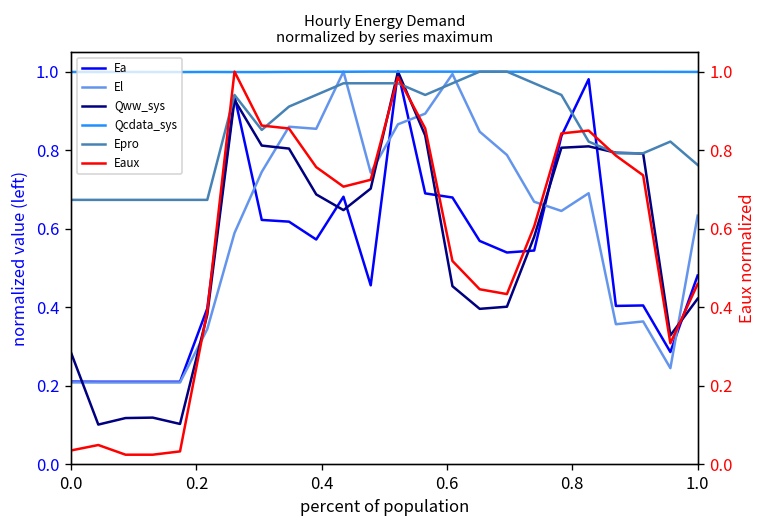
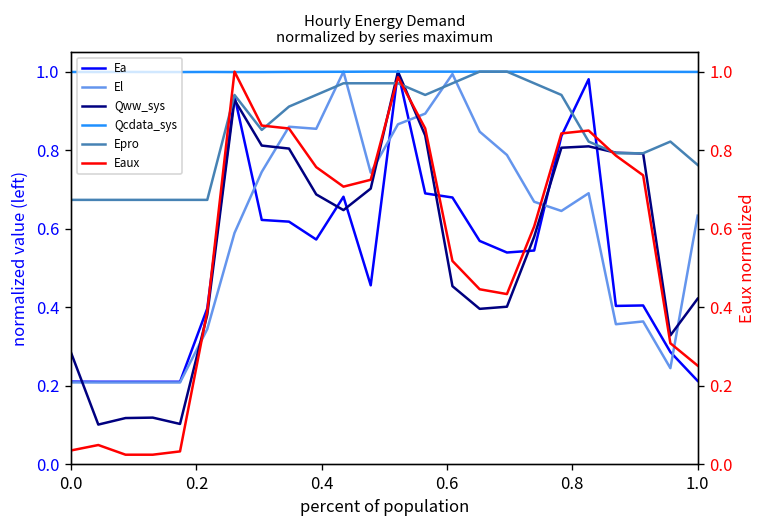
Ea, 1.0: 0.48 -> 0.21
Eaux, 1.0: 0.46 -> 0.25
